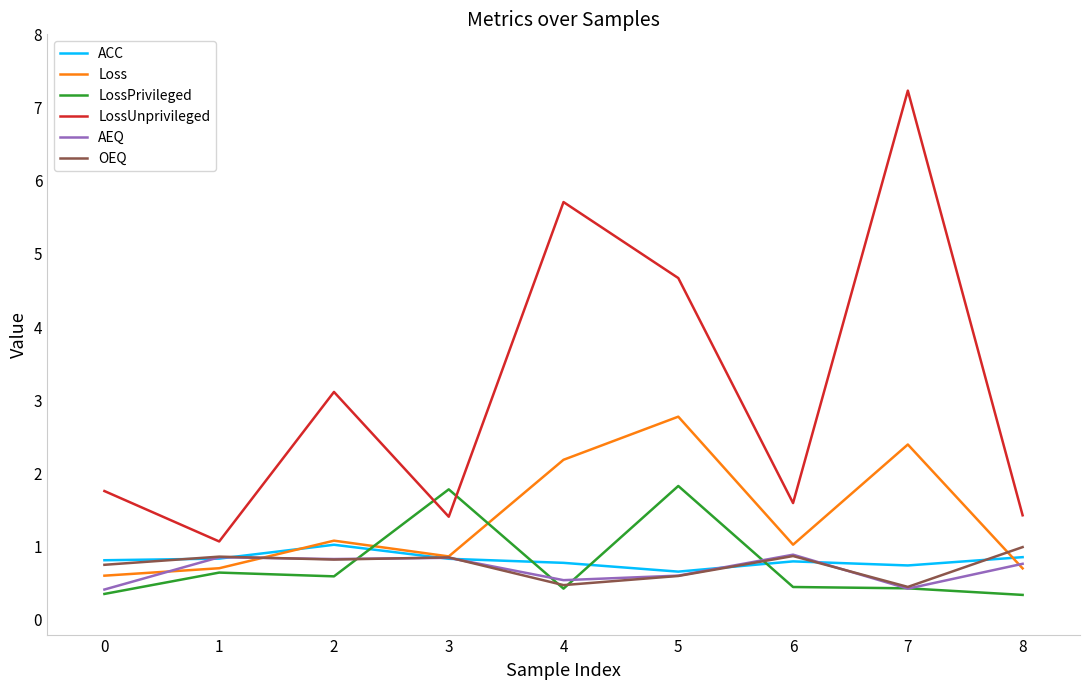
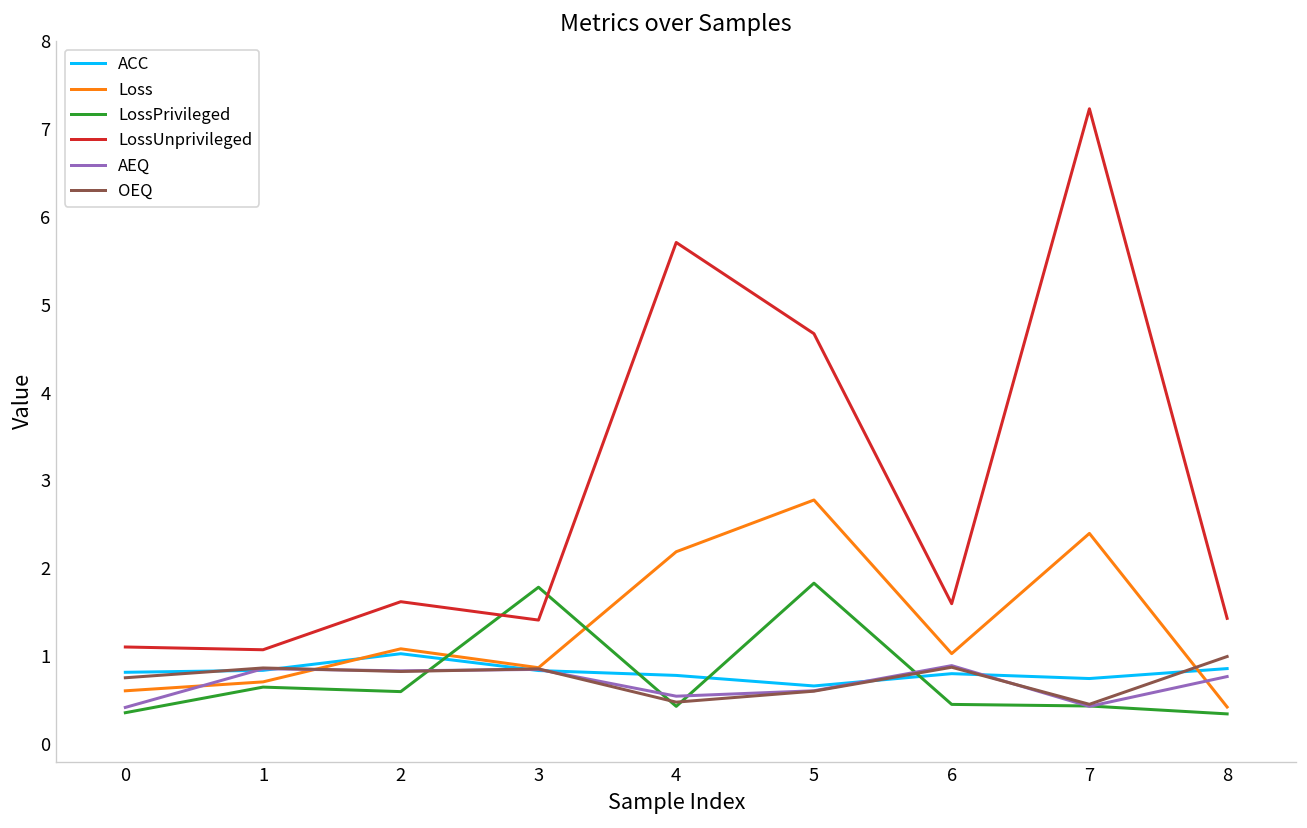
LossUnprivileged, 0: 1.8 -> 1.1
LossUnprivileged, 2: 3.1 -> 1.6
Loss, 8: 0.7 -> 0.4
